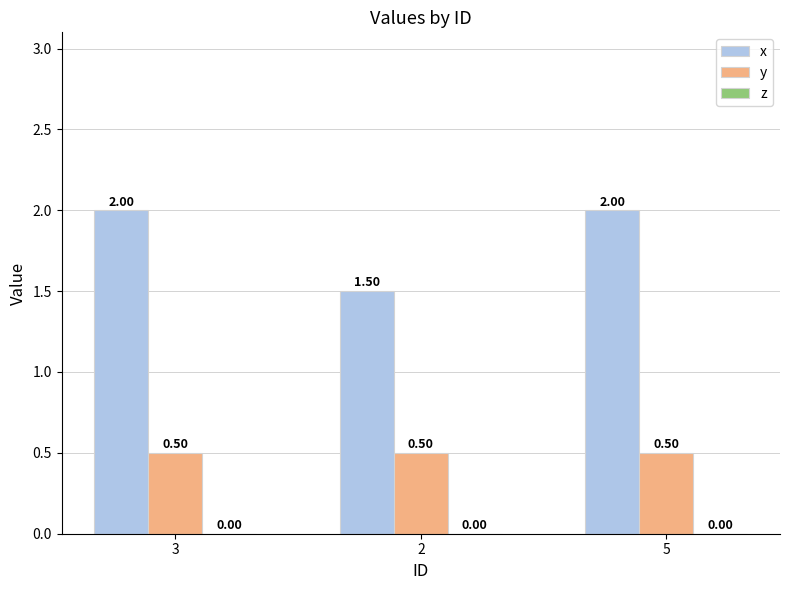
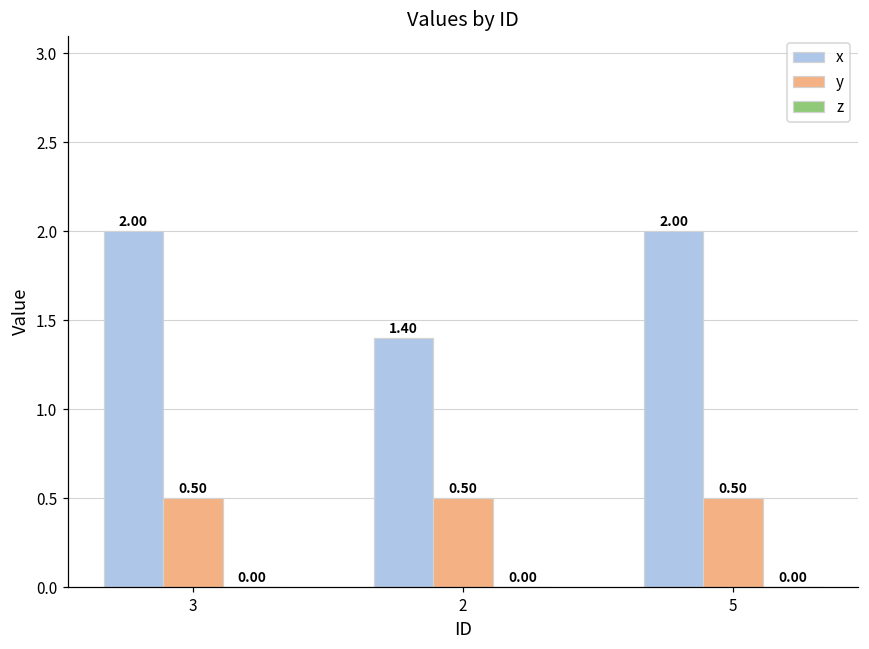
x, 2: 1.50 -> 1.40
